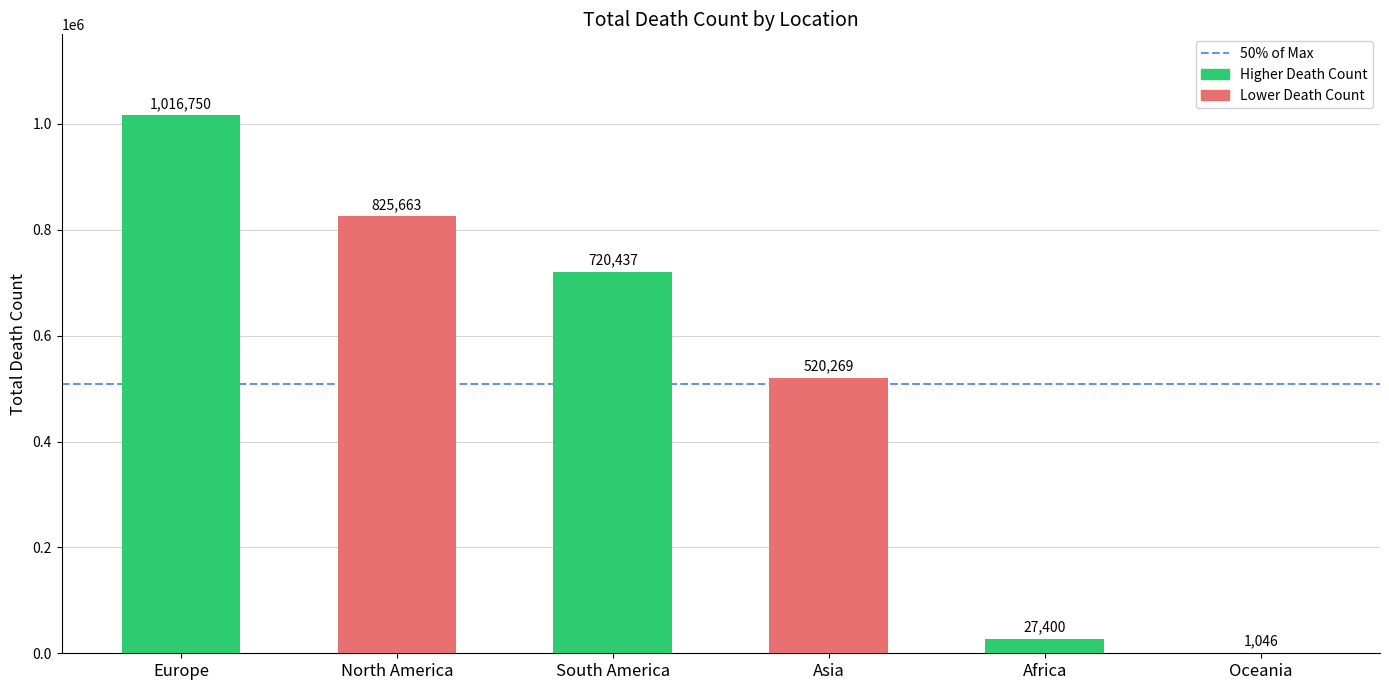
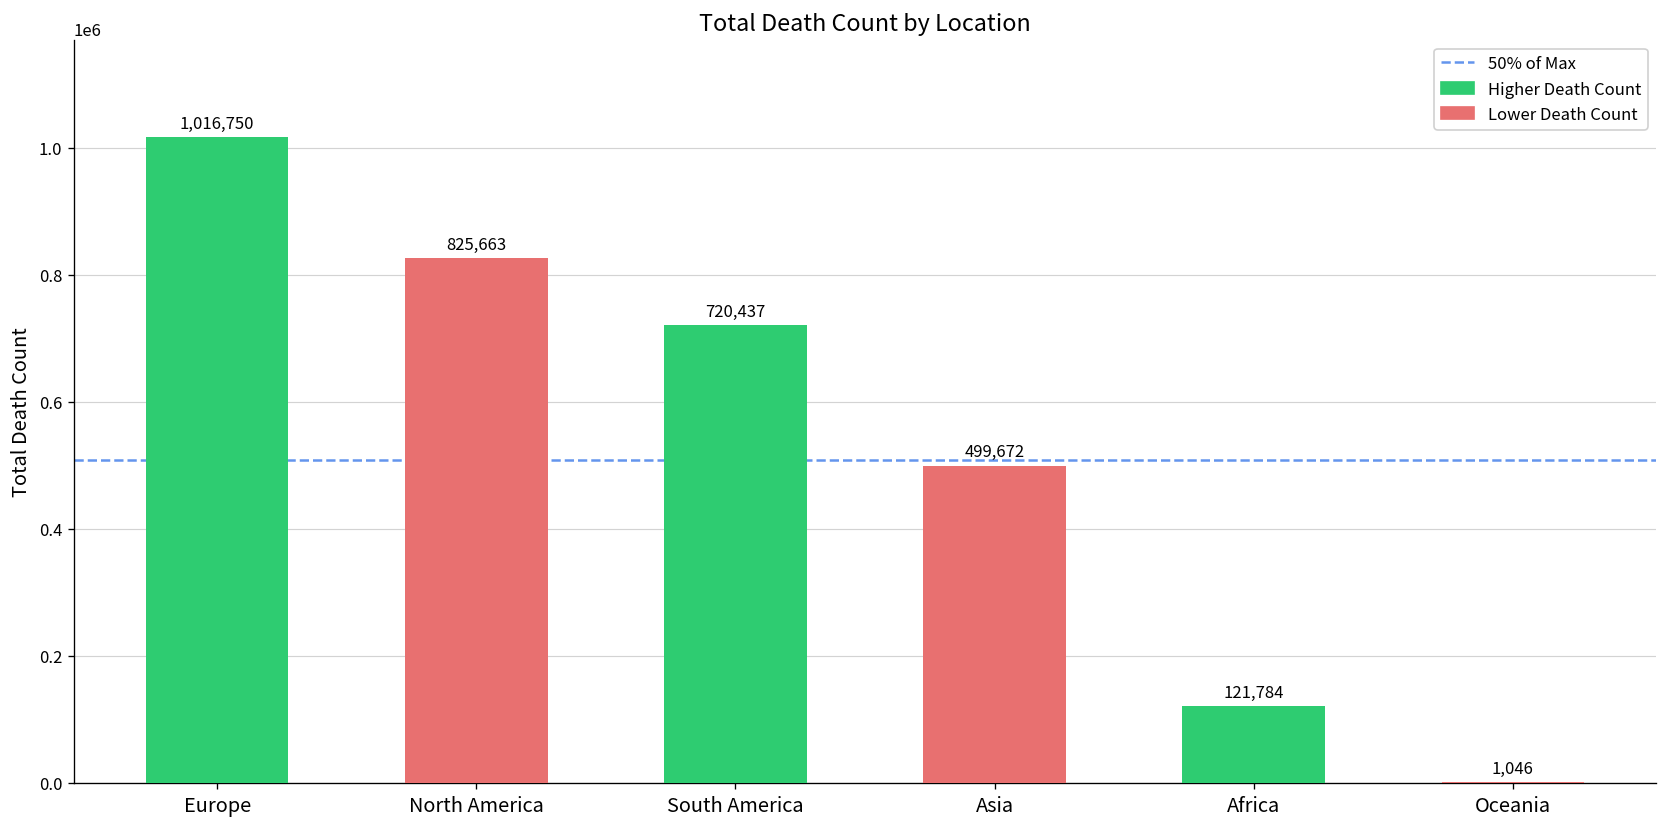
Asia: 520,269 -> 499,672
Africa: 27,400 -> 121,784
